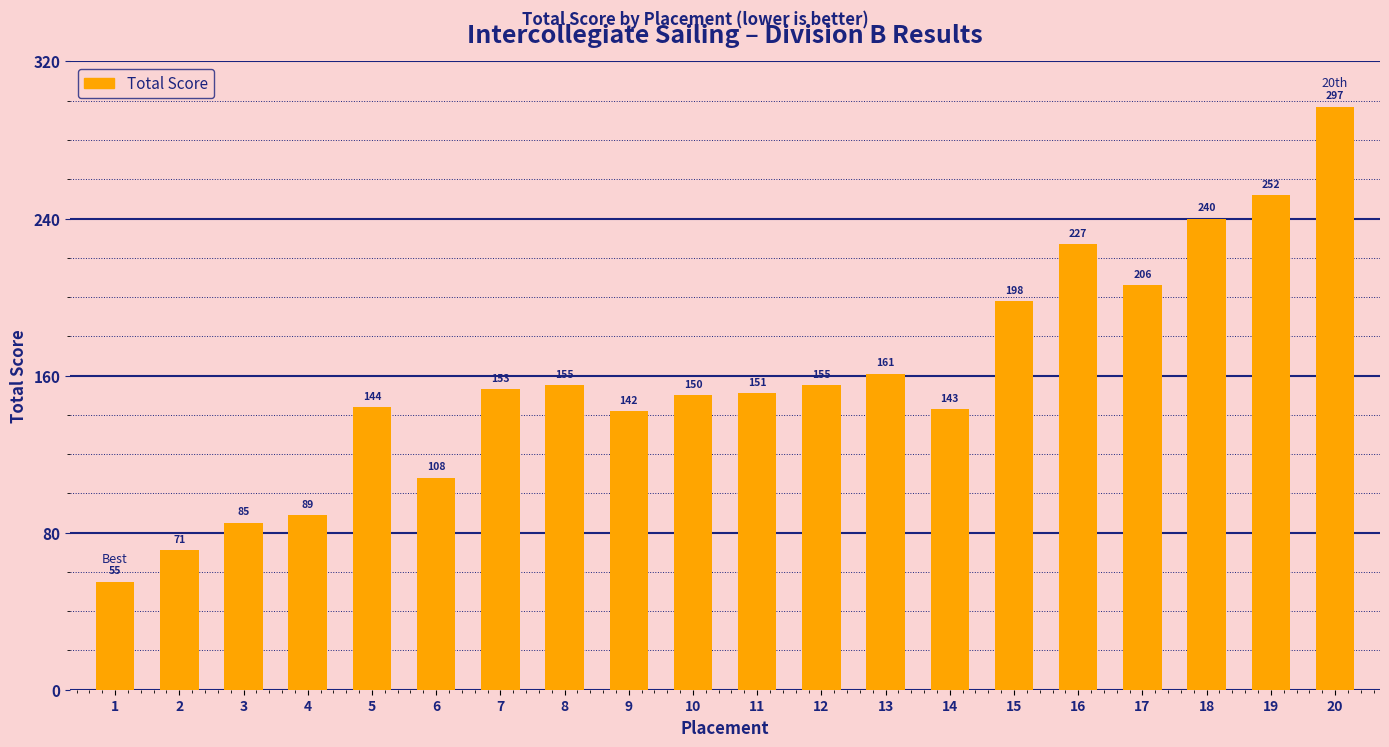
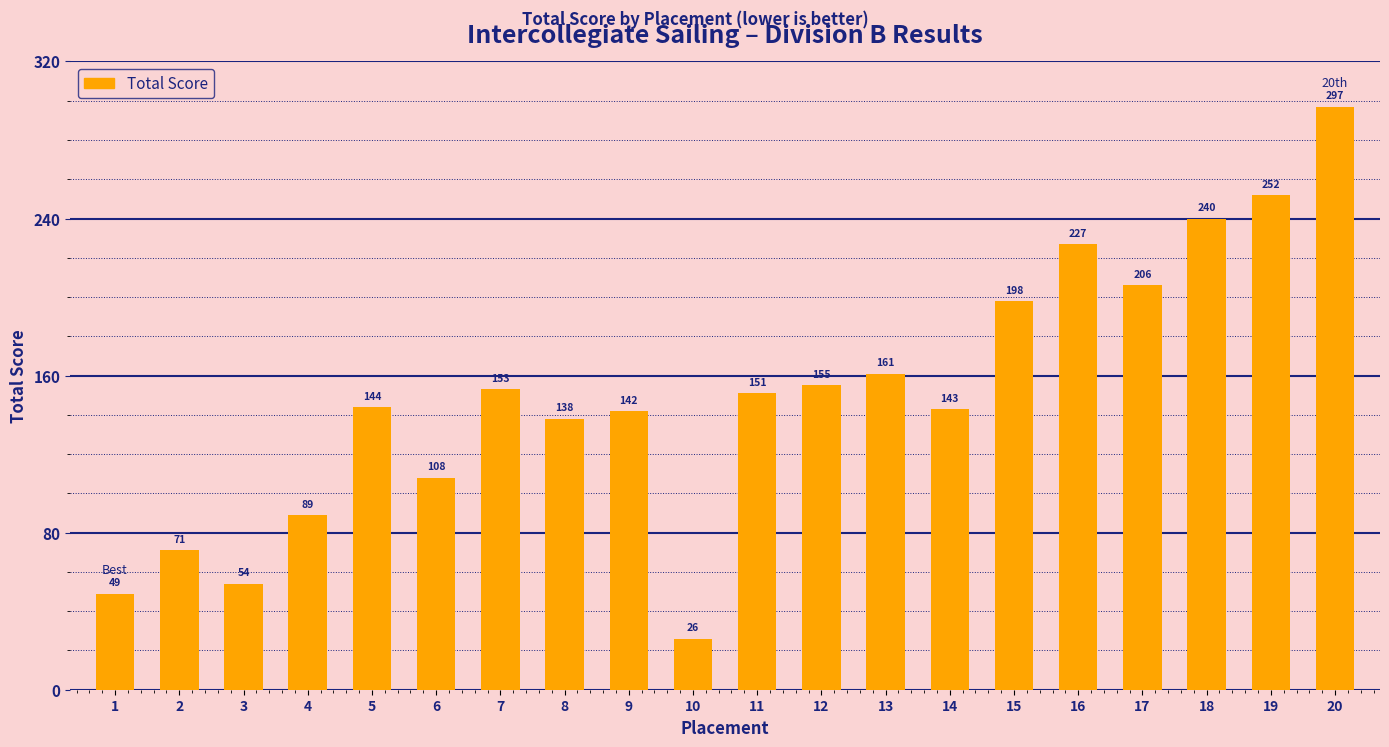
1: 55 -> 49
3: 85 -> 54
8: 155 -> 138
10: 150 -> 26
